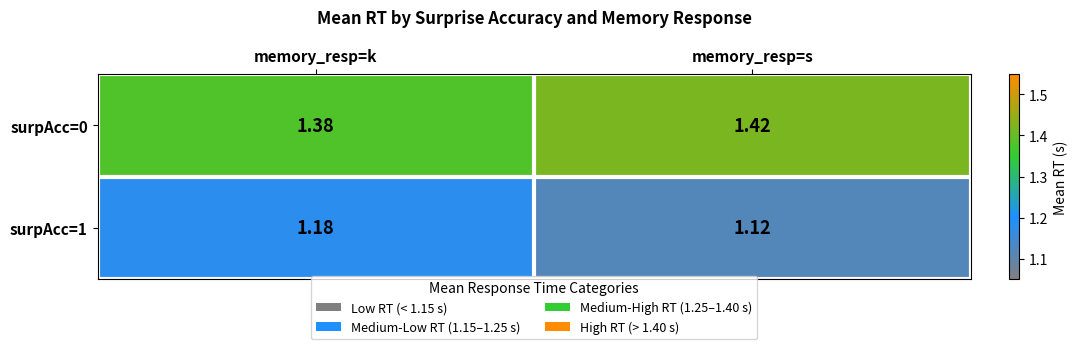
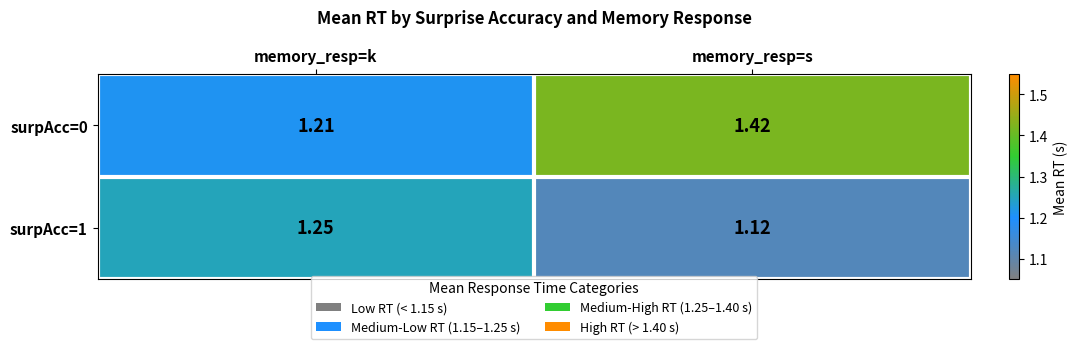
surpAcc=0, memory_resp=k: 1.38 -> 1.21
surpAcc=1, memory_resp=k: 1.18 -> 1.25
